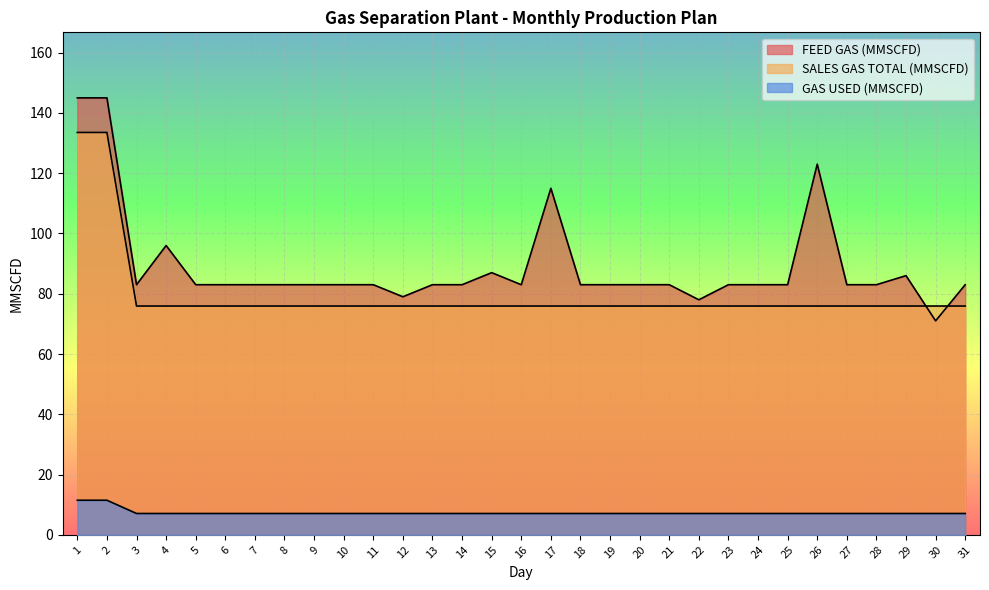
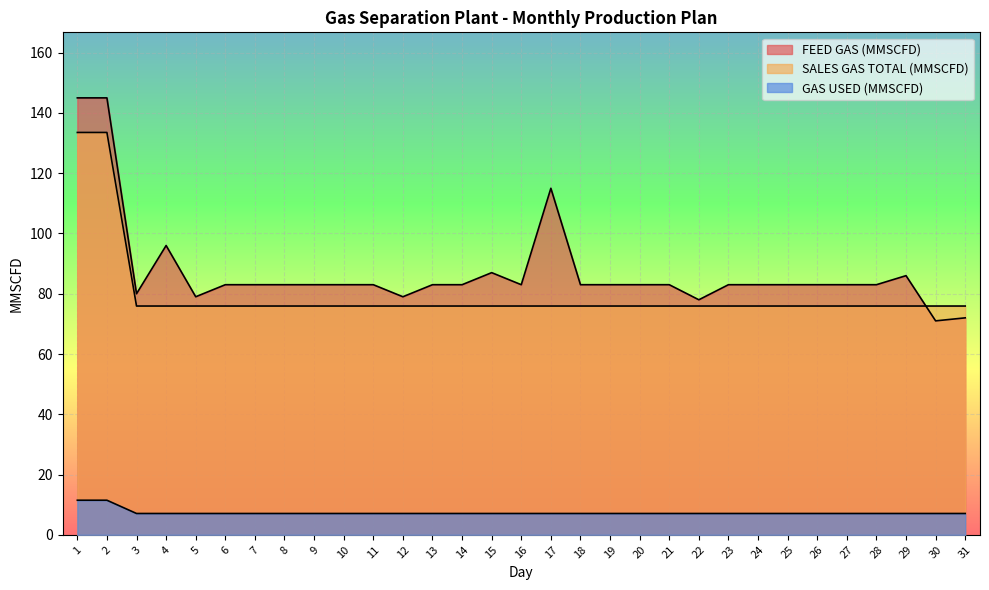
FEED GAS (MMSCFD), 3: 83 -> 80
FEED GAS (MMSCFD), 5: 83 -> 79
FEED GAS (MMSCFD), 26: 123 -> 83
FEED GAS (MMSCFD), 31: 83 -> 72
